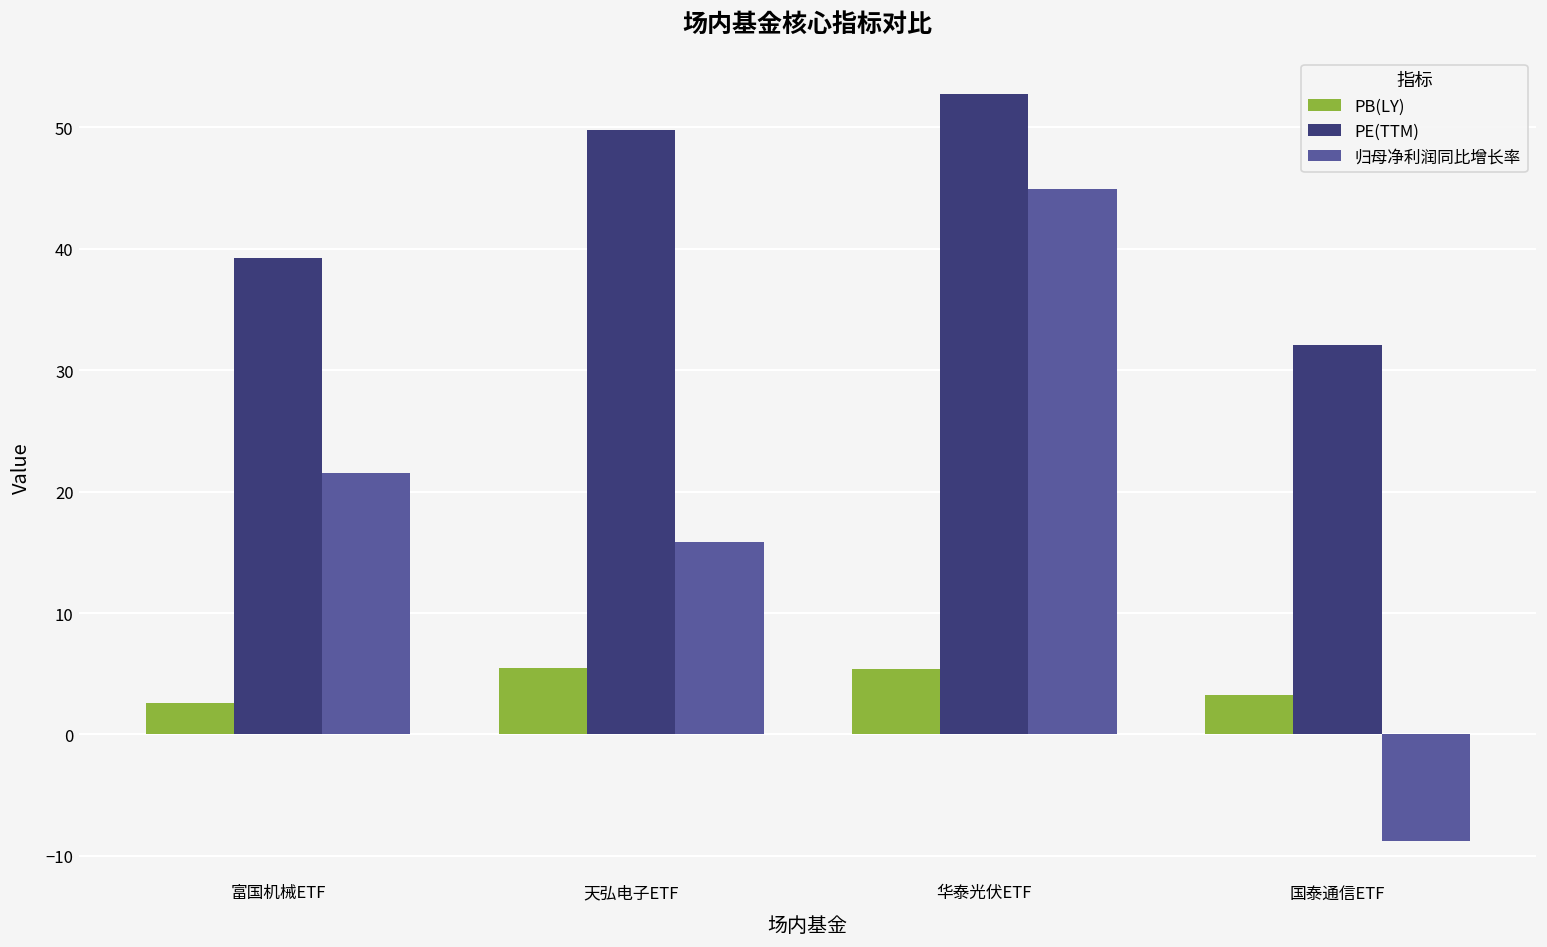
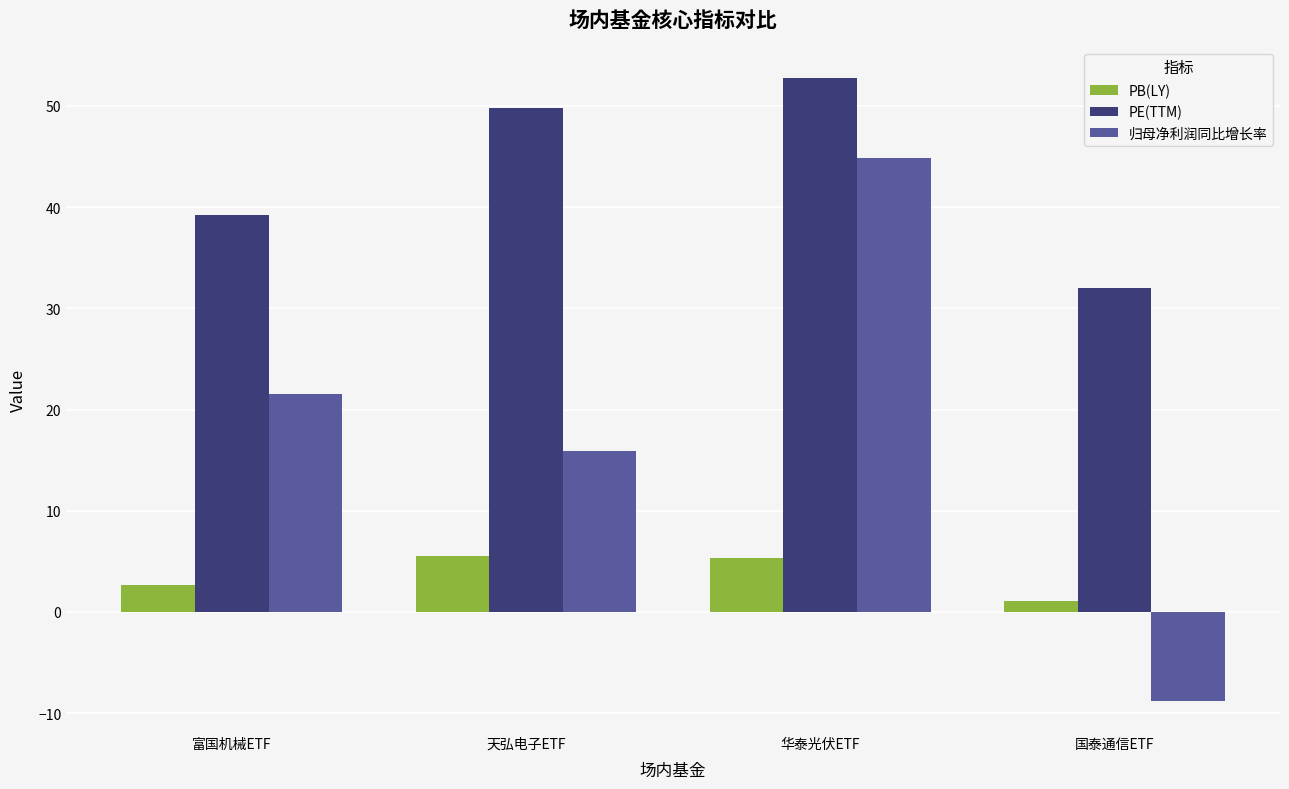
PB(LY), 国泰通信ETF: 3.2 -> 1.1
